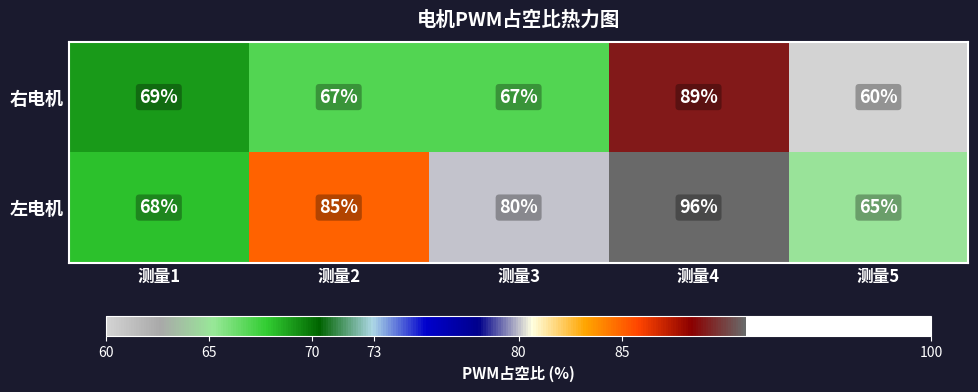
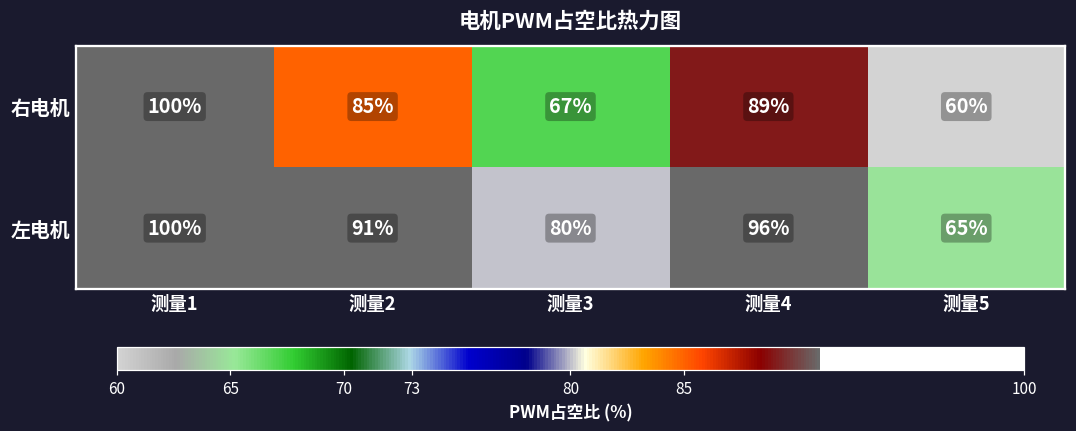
右电机, 测量1: 69% -> 100%
右电机, 测量2: 67% -> 85%
左电机, 测量1: 68% -> 100%
左电机, 测量2: 85% -> 91%
